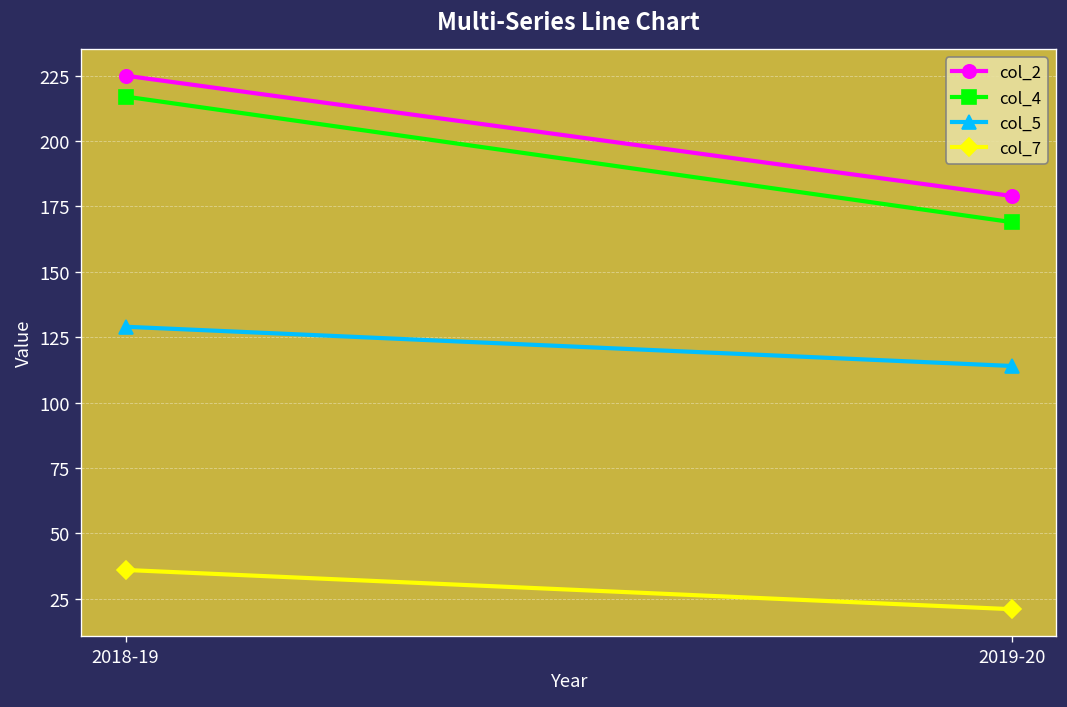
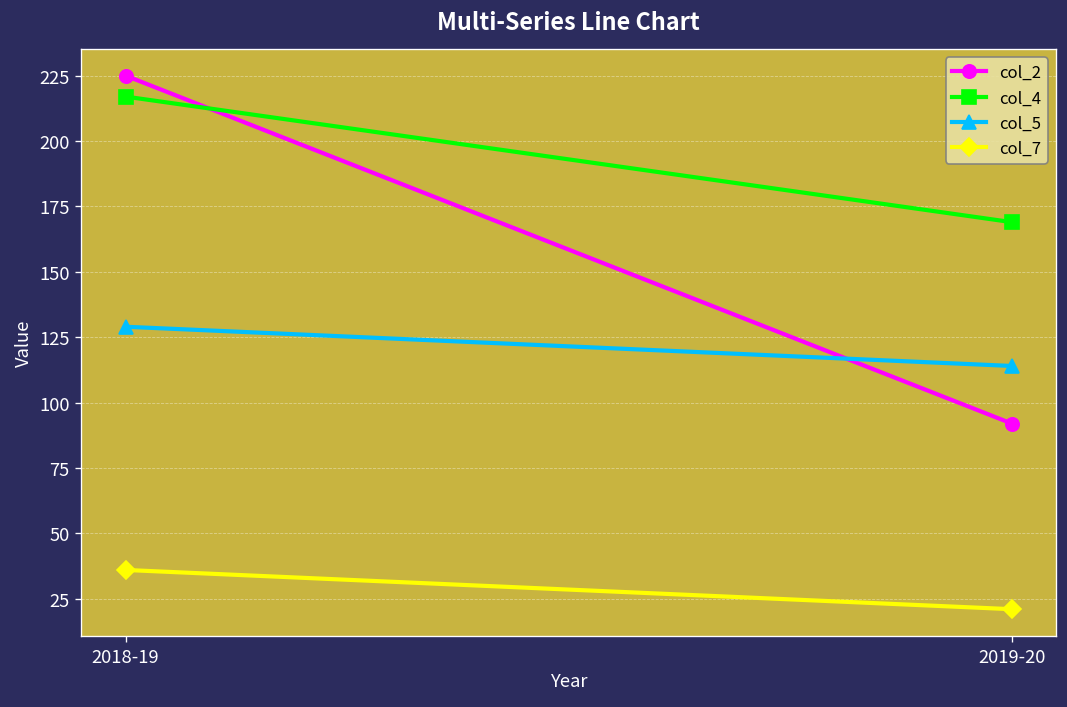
col_2, 2019-20: 179 -> 92
